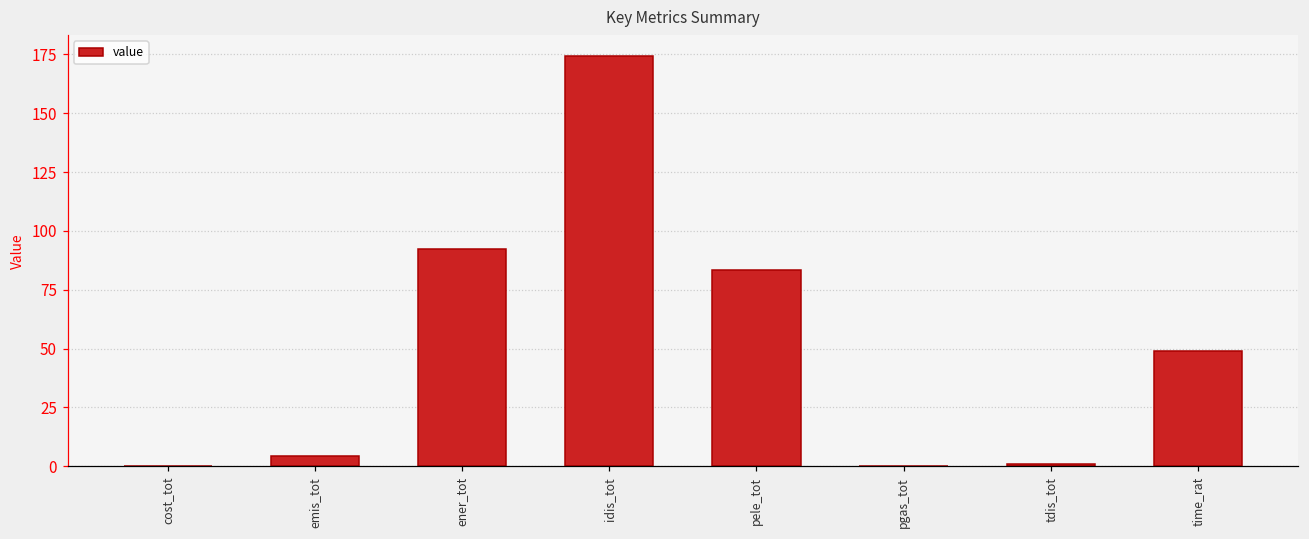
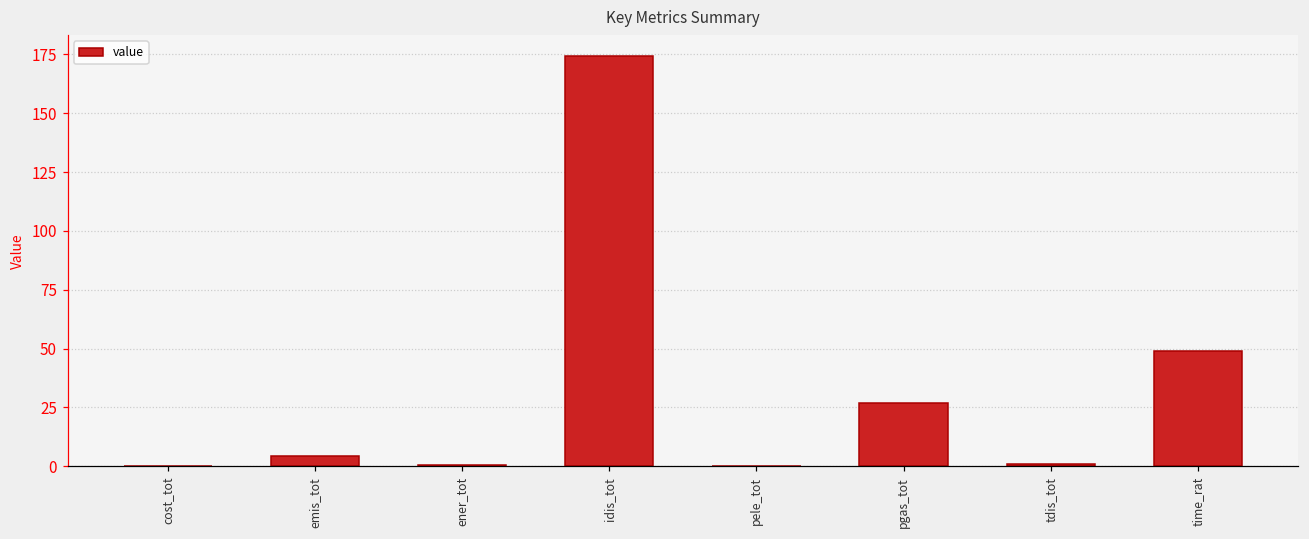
ener_tot: 92 -> 1
pele_tot: 83 -> 0
pgas_tot: 0 -> 27
